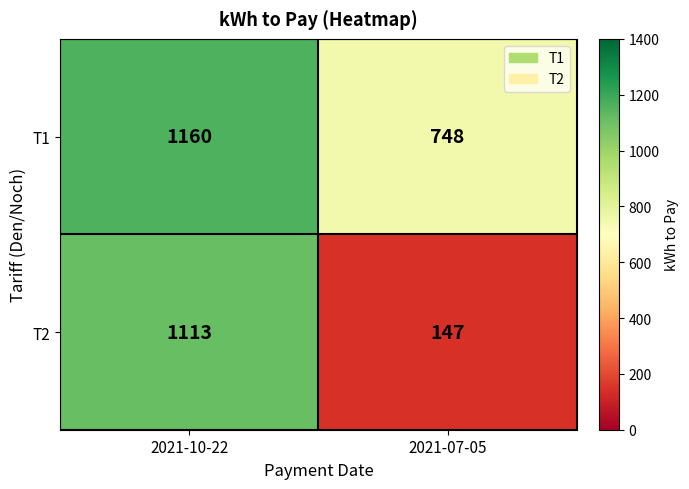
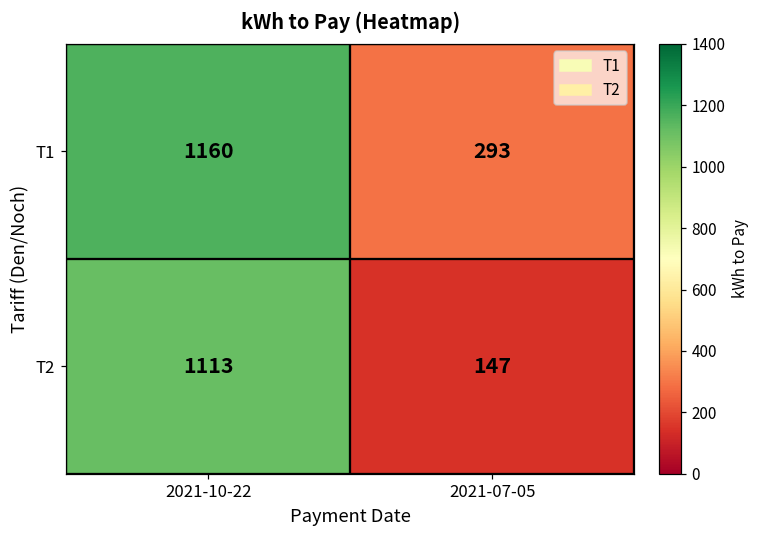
T1, 2021-07-05: 748 -> 293
